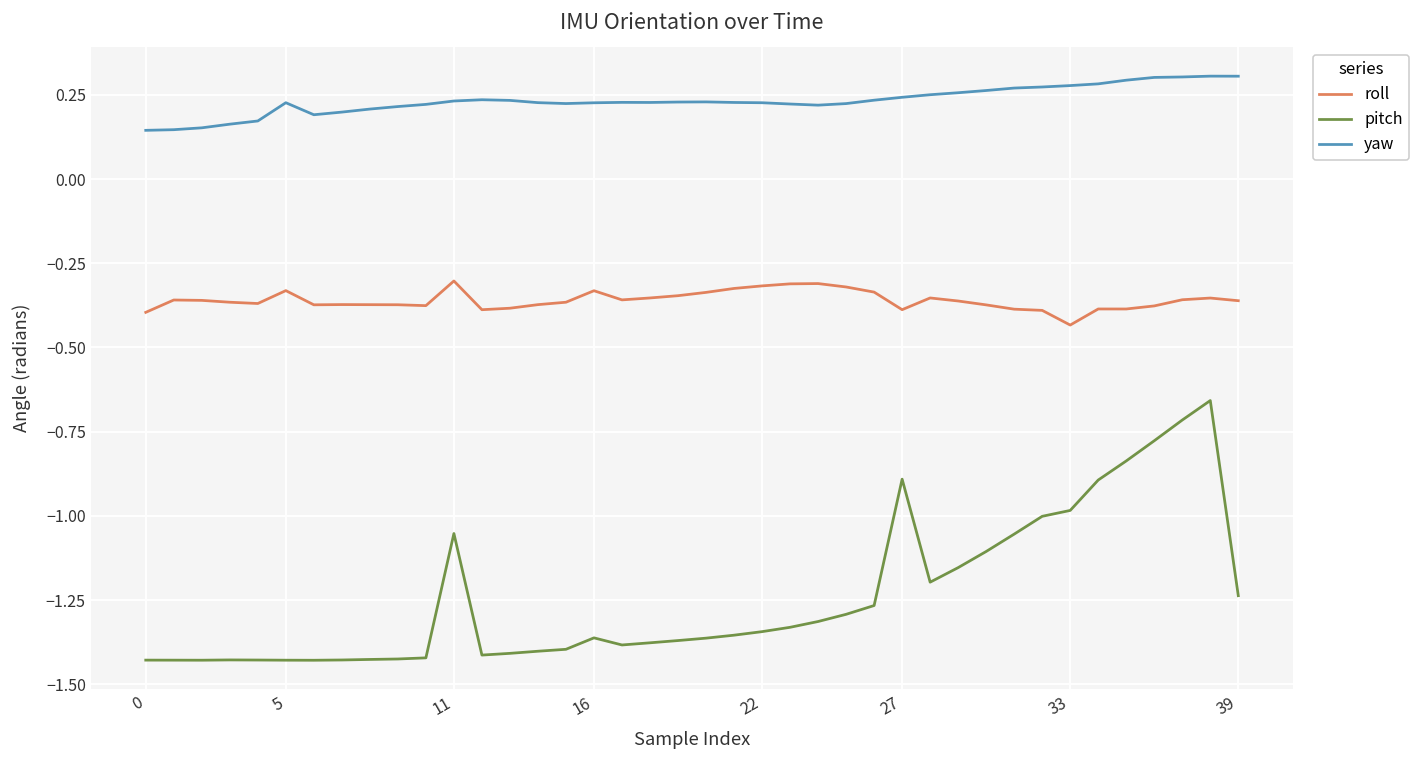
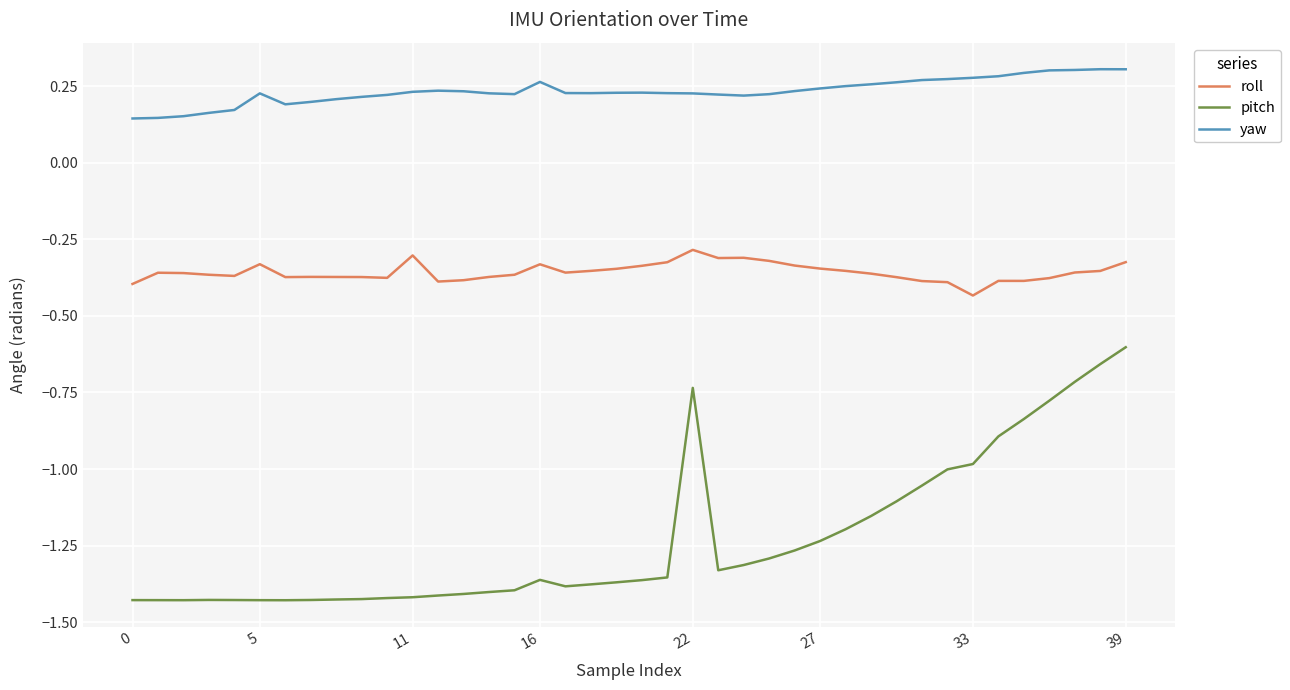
pitch, 11: -1.05 -> -1.42
yaw, 16: 0.23 -> 0.26
roll, 22: -0.32 -> -0.28
pitch, 22: -1.34 -> -0.74
roll, 27: -0.39 -> -0.35
pitch, 27: -0.89 -> -1.23
roll, 39: -0.36 -> -0.32
pitch, 39: -1.24 -> -0.60
